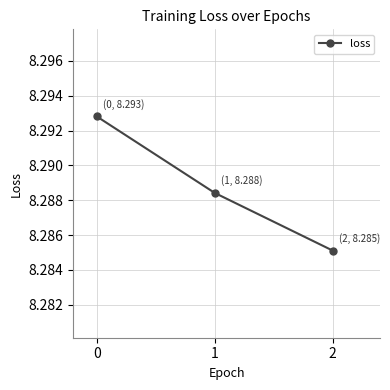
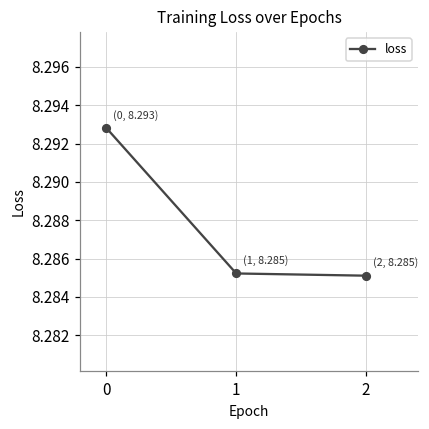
1: 8.288 -> 8.285
